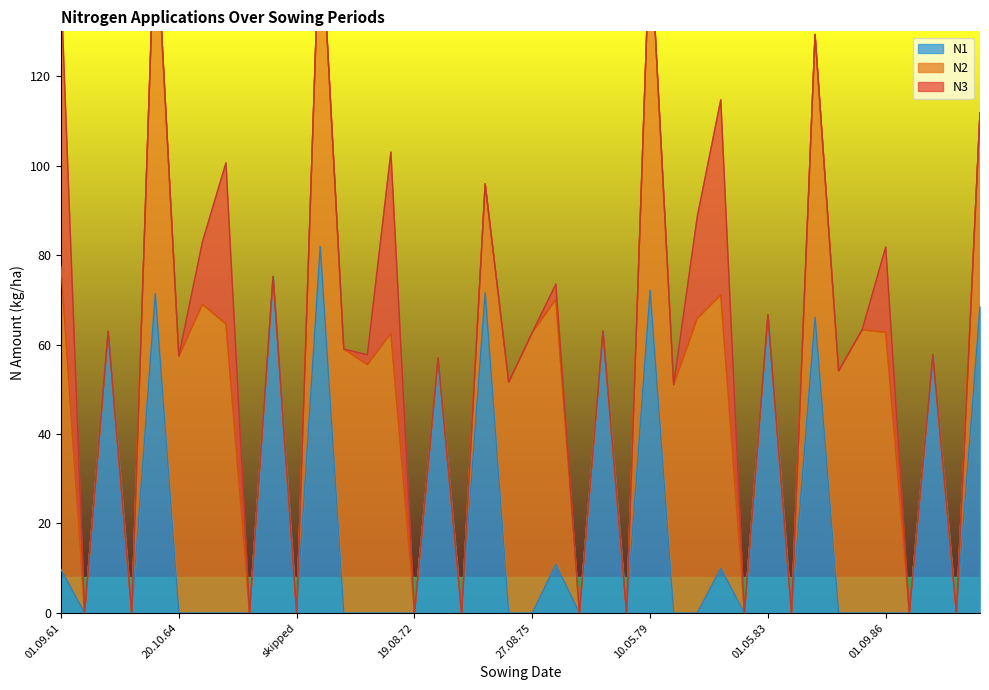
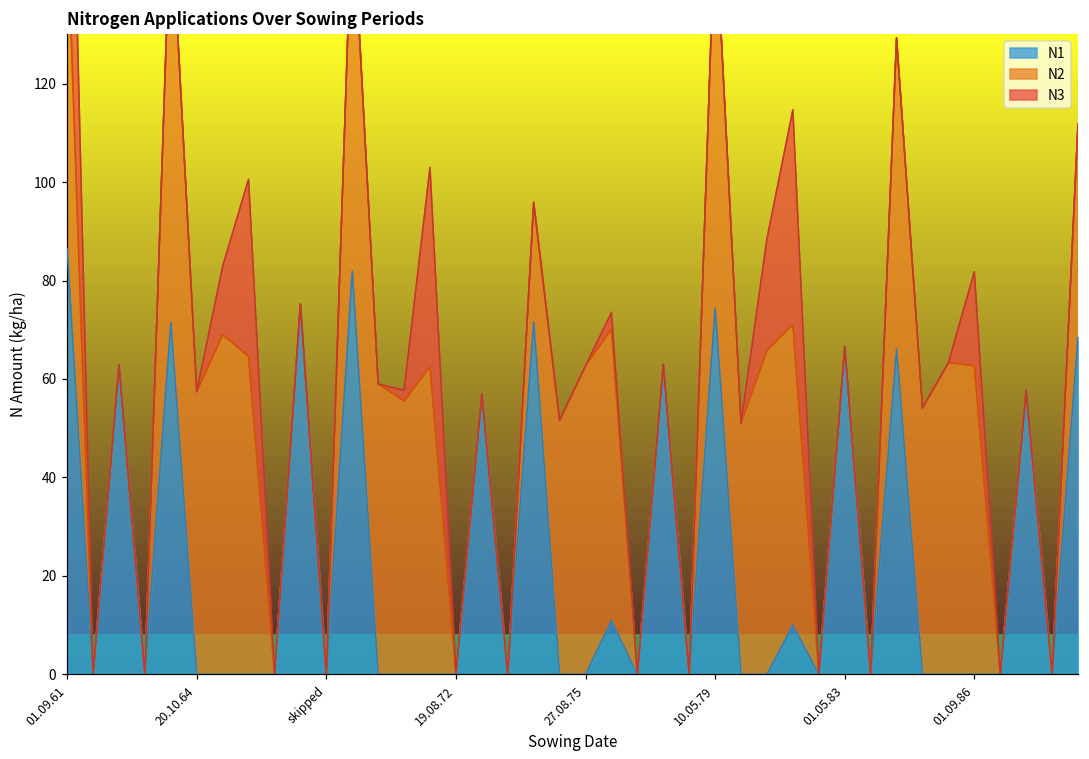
N1, 01.09.61: 10 -> 87
N1, 10.05.79: 72 -> 74
